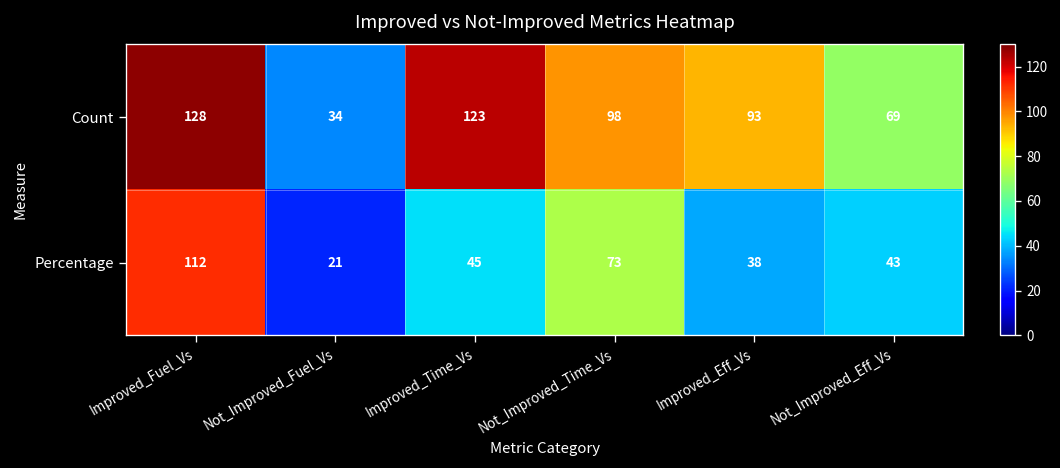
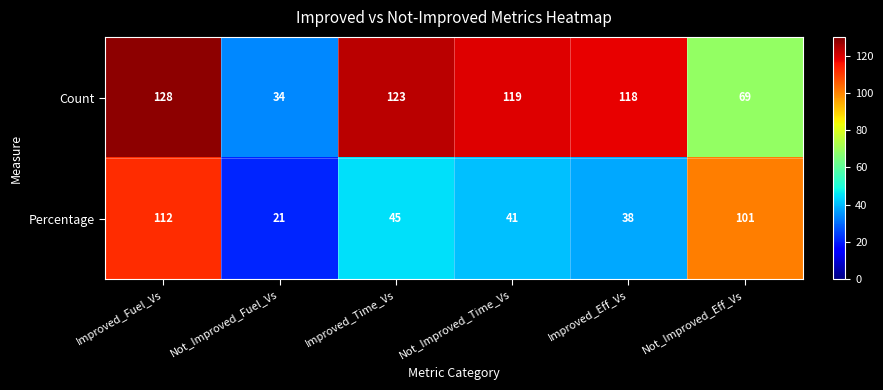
Count, Not_Improved_Time_Vs: 98 -> 119
Count, Improved_Eff_Vs: 93 -> 118
Percentage, Not_Improved_Time_Vs: 73 -> 41
Percentage, Not_Improved_Eff_Vs: 43 -> 101
